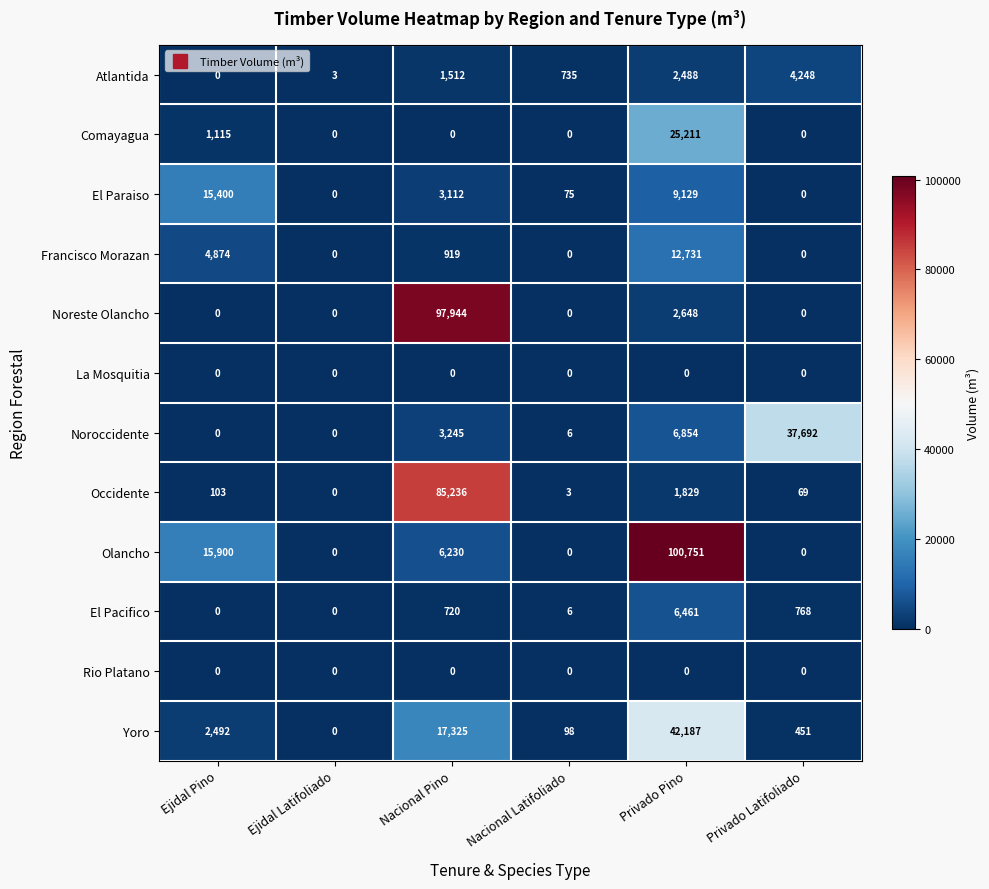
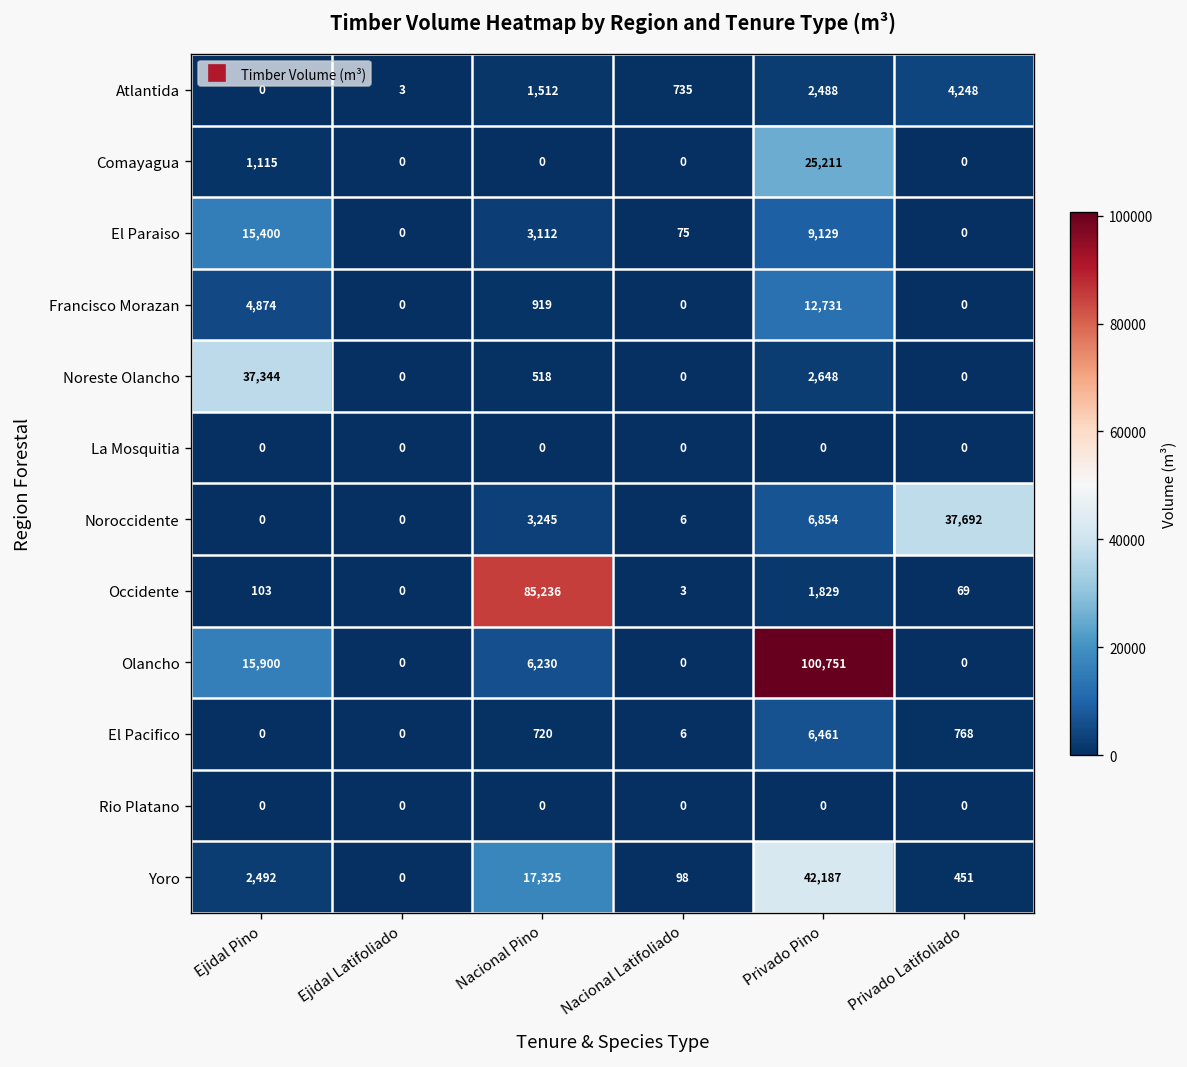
Noreste Olancho, Ejidal Pino: 0 -> 37,344
Noreste Olancho, Nacional Pino: 97,944 -> 518
